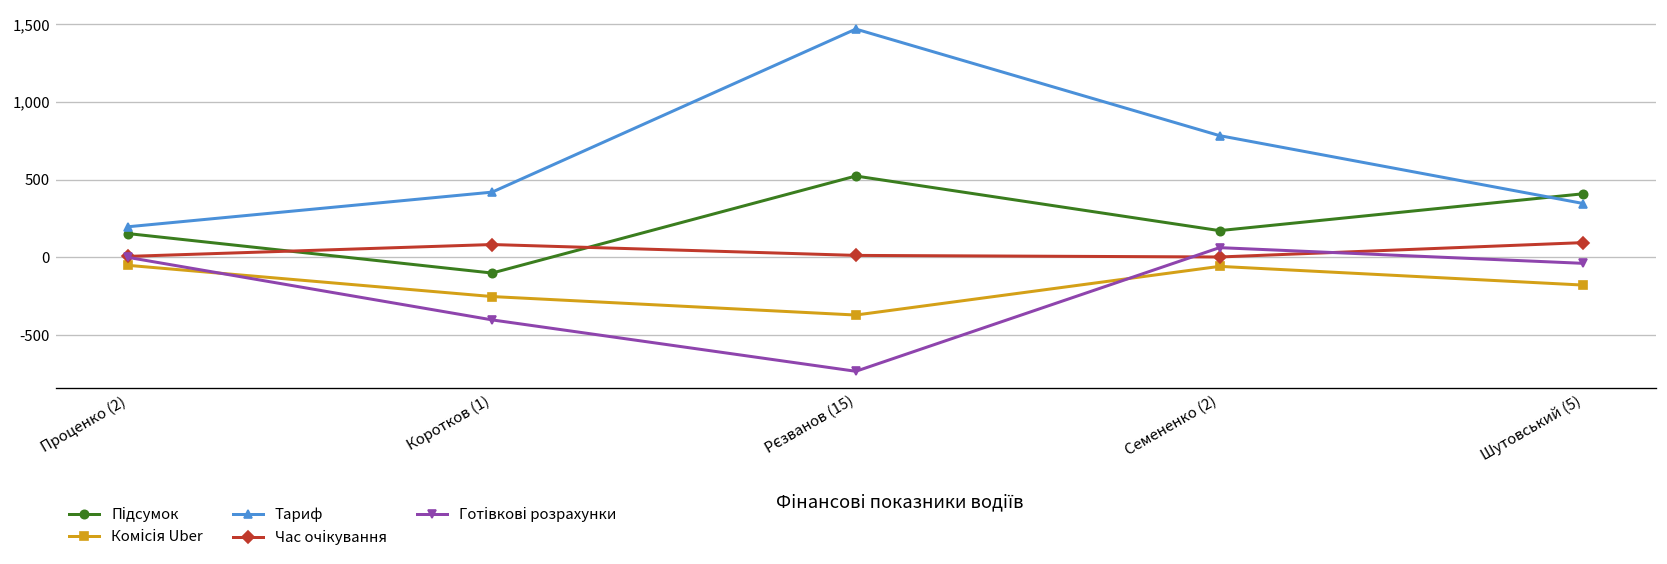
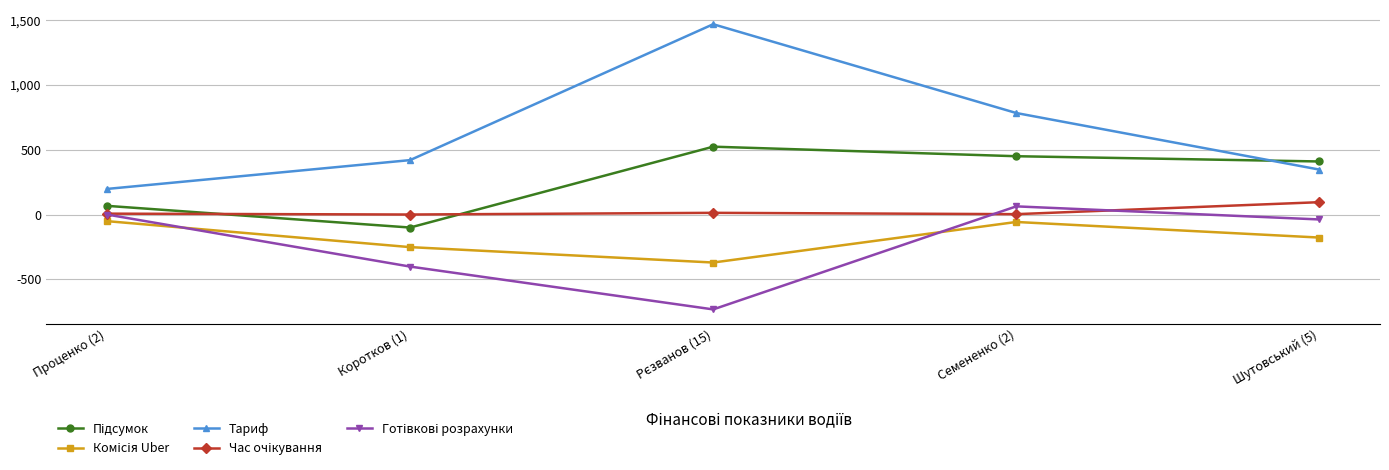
Підсумок, Проценко (2): 150 -> 70
Час очікування, Коротков (1): 80 -> 0
Підсумок, Семененко (2): 170 -> 450
